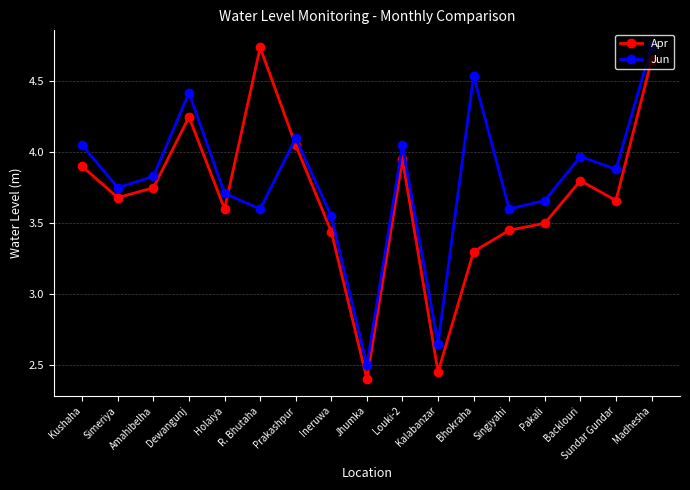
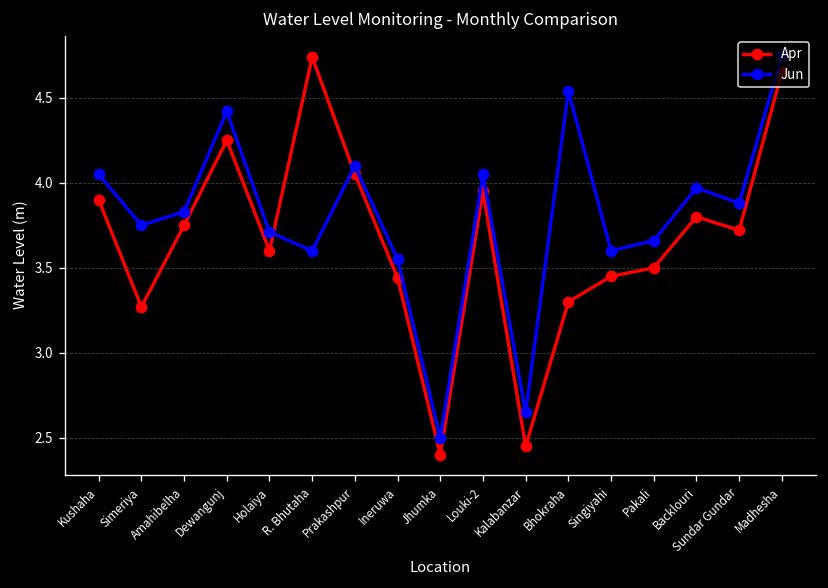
Apr, Simeriya: 3.68 -> 3.27
Apr, Sundar Gundar: 3.66 -> 3.72
